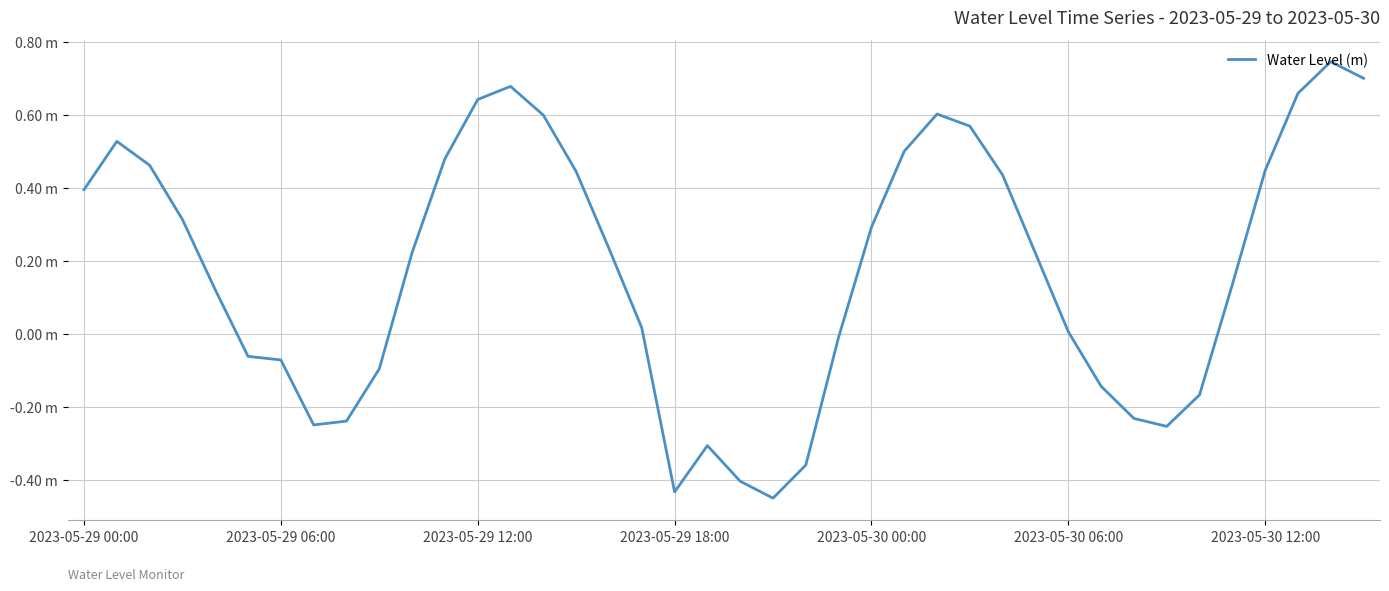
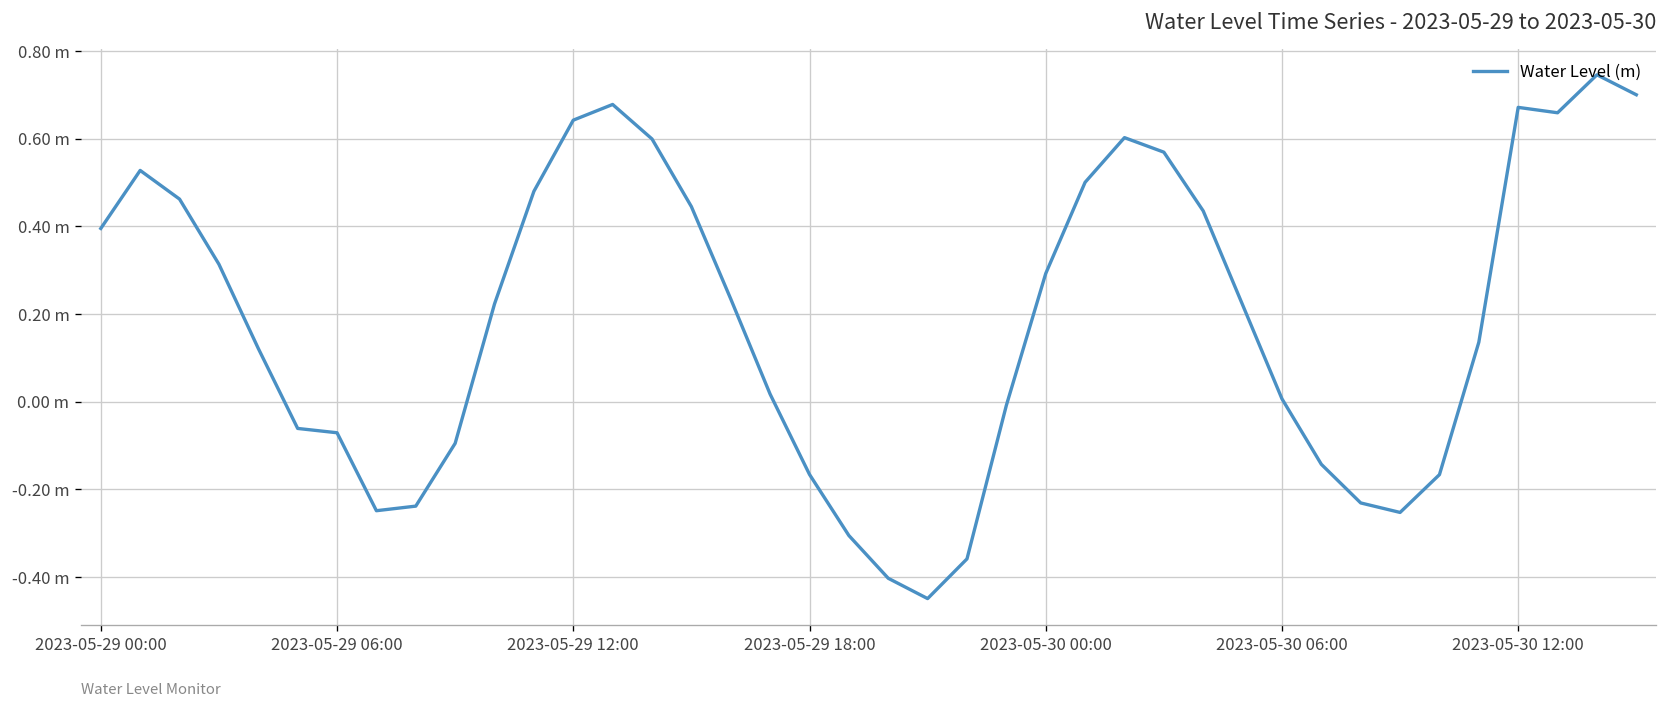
2023-05-29 18:00: -0.43 m -> -0.17 m
2023-05-30 12:00: 0.45 m -> 0.67 m
